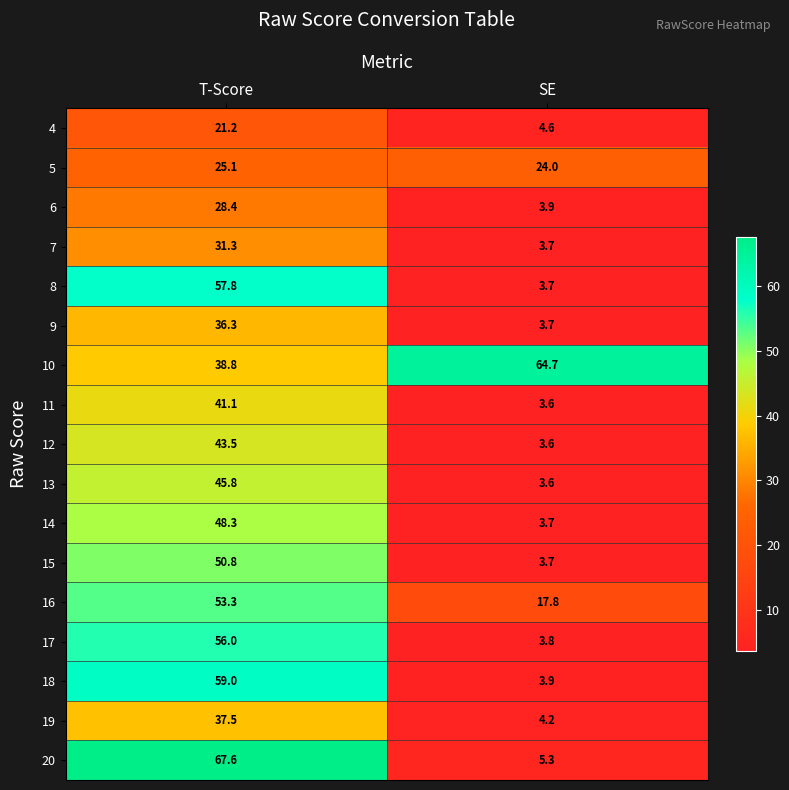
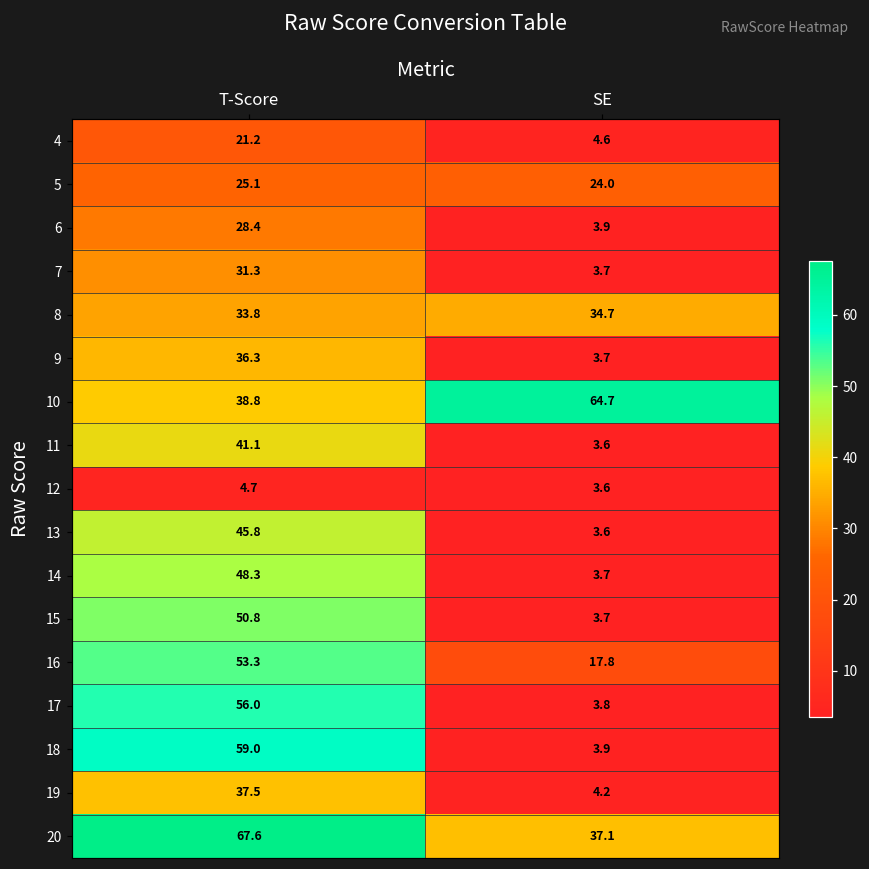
8, T-Score: 57.8 -> 33.8
8, SE: 3.7 -> 34.7
12, T-Score: 43.5 -> 4.7
20, SE: 5.3 -> 37.1
